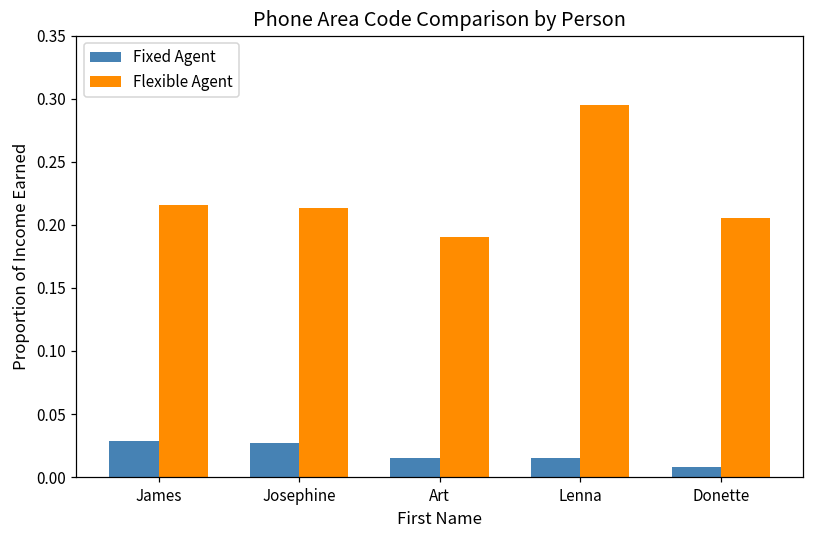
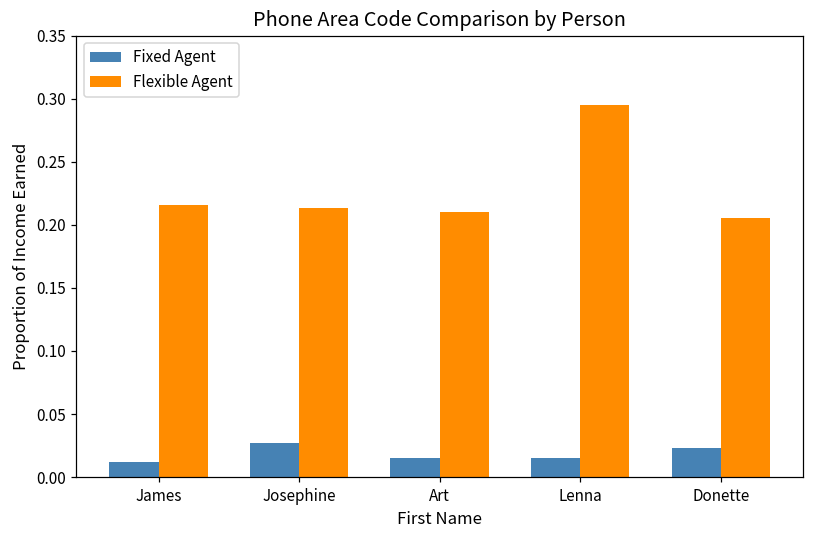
Fixed Agent, James: 0.029 -> 0.012
Flexible Agent, Art: 0.19 -> 0.21
Fixed Agent, Donette: 0.008 -> 0.023
